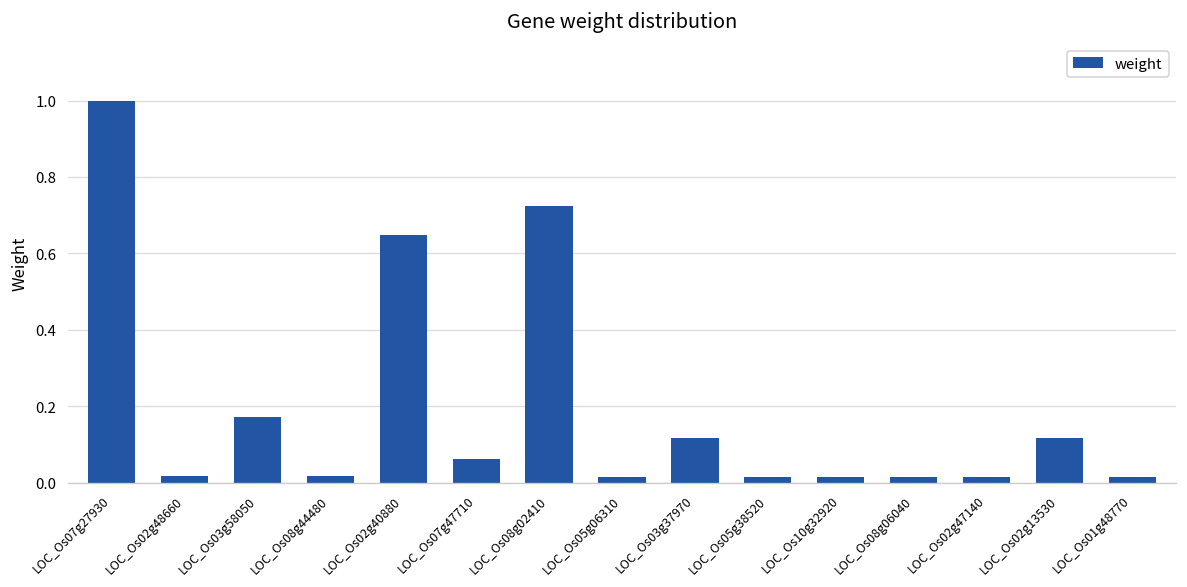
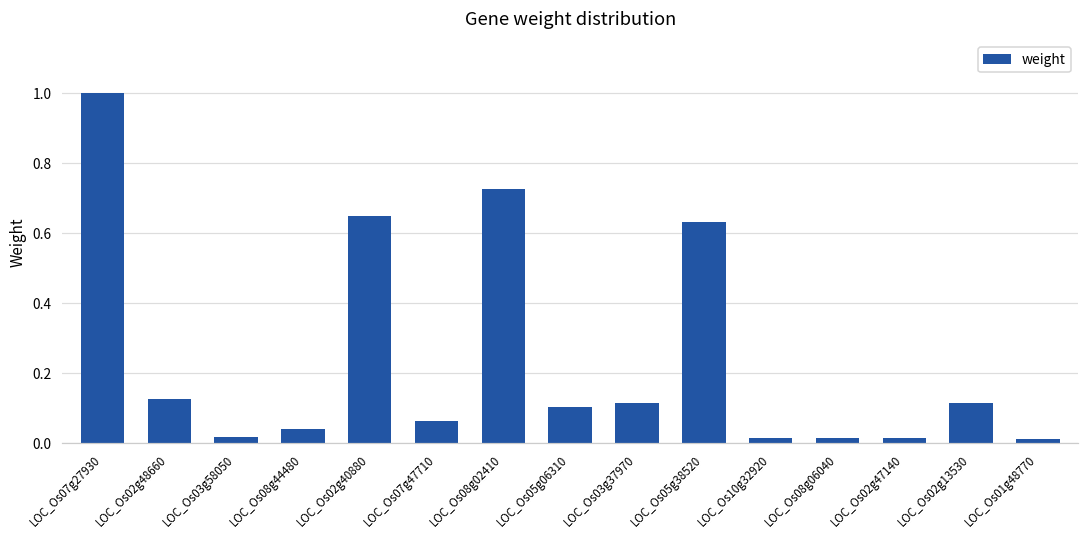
LOC_Os02g48660: 0.02 -> 0.13
LOC_Os03g58050: 0.17 -> 0.02
LOC_Os08g44480: 0.02 -> 0.04
LOC_Os05g06310: 0.02 -> 0.10
LOC_Os05g38520: 0.01 -> 0.63
